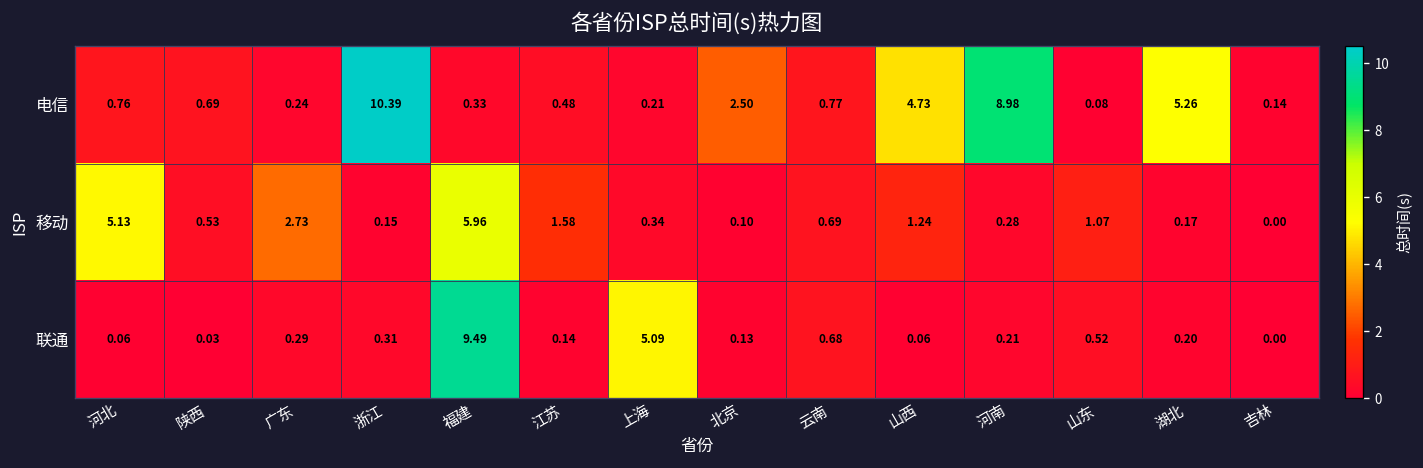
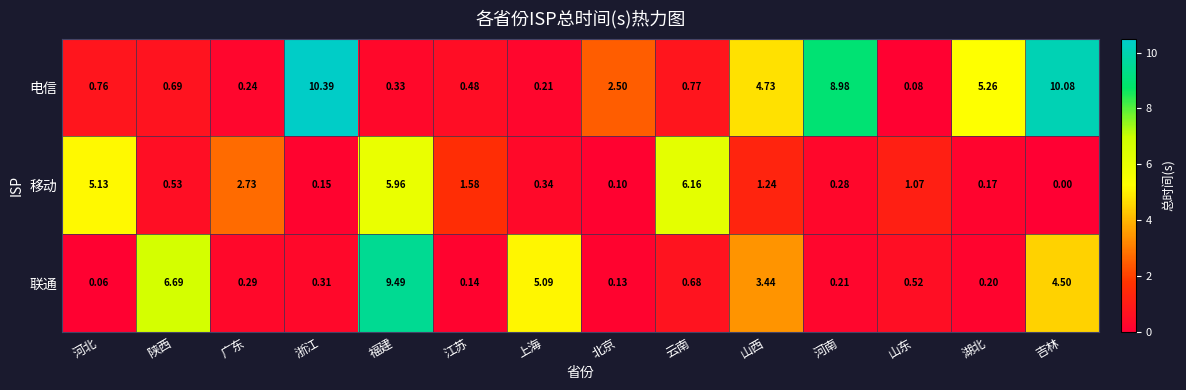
电信, 吉林: 0.14 -> 10.08
移动, 云南: 0.69 -> 6.16
联通, 陕西: 0.03 -> 6.69
联通, 山西: 0.06 -> 3.44
联通, 吉林: 0.00 -> 4.50
